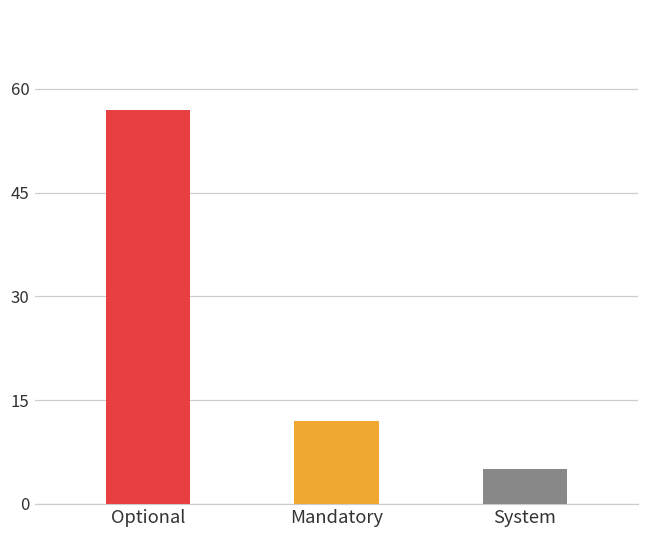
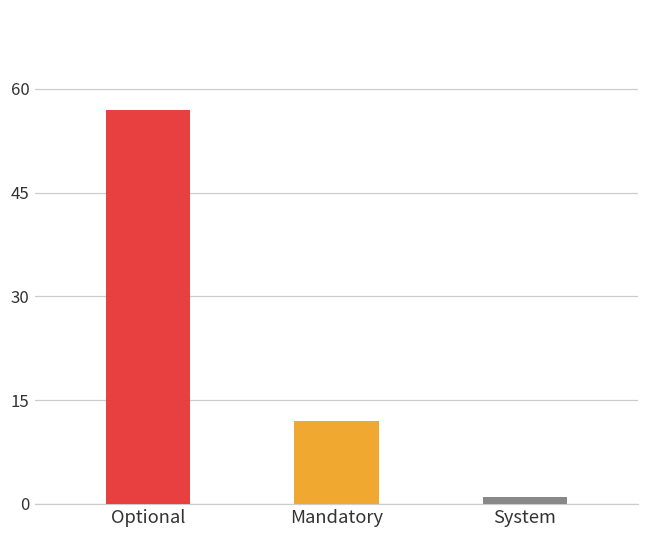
System: 5 -> 1
